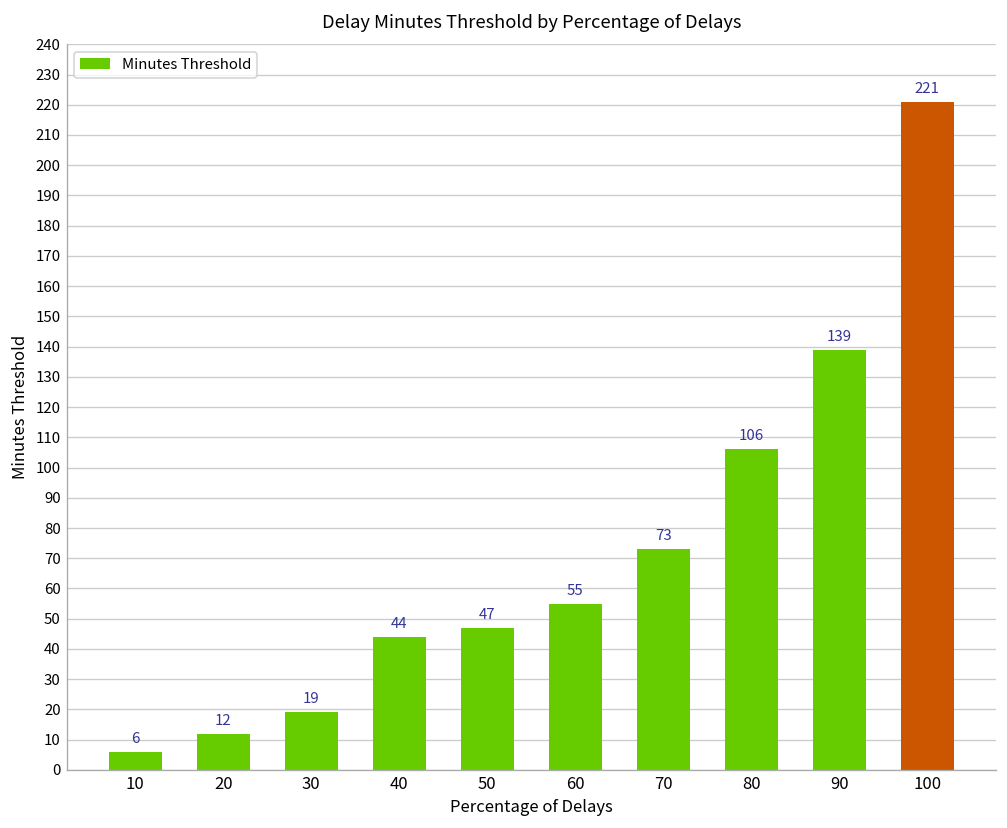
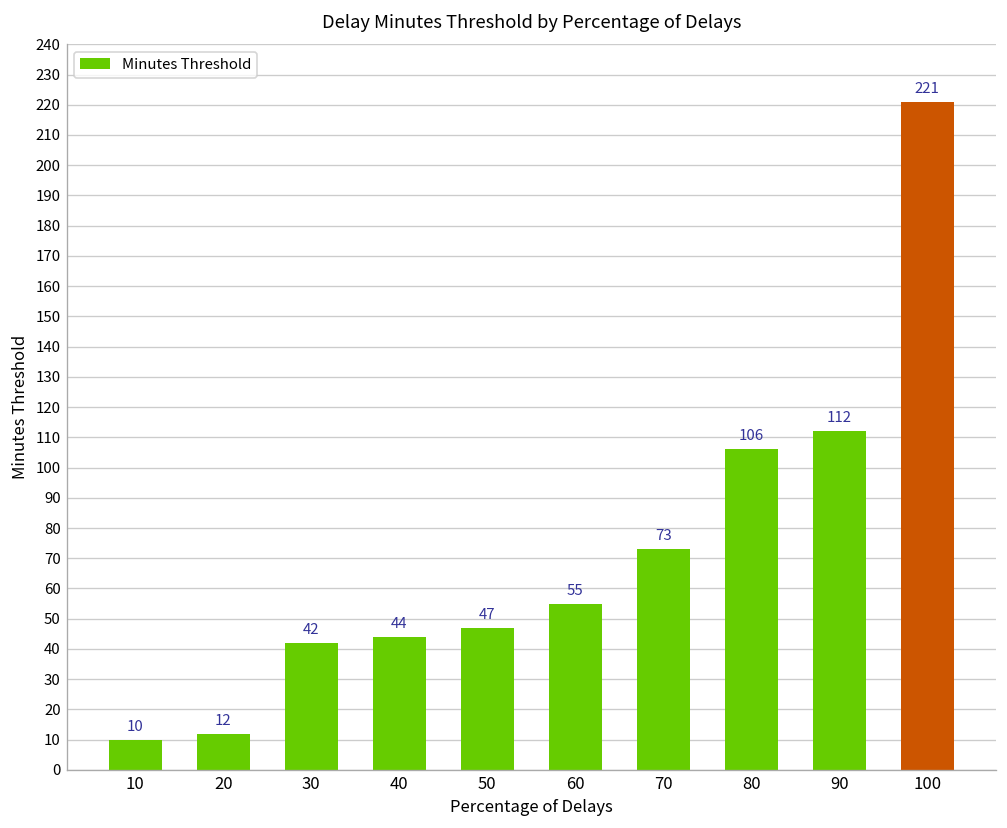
10: 6 -> 10
30: 19 -> 42
90: 139 -> 112
